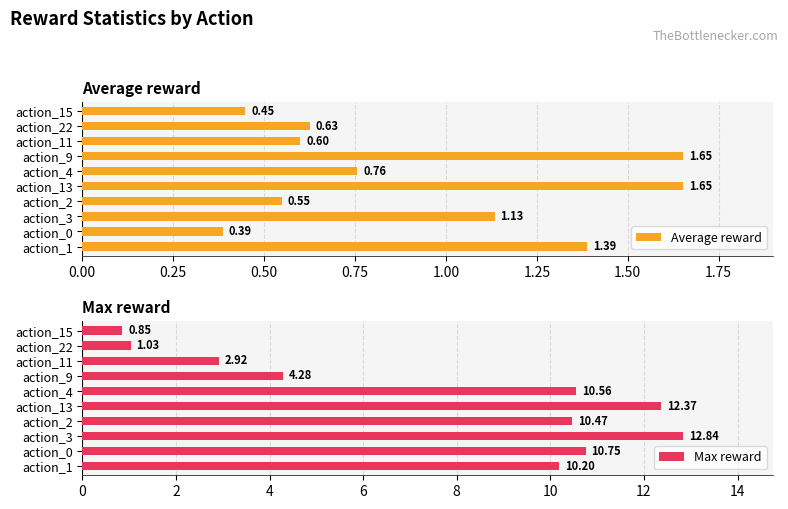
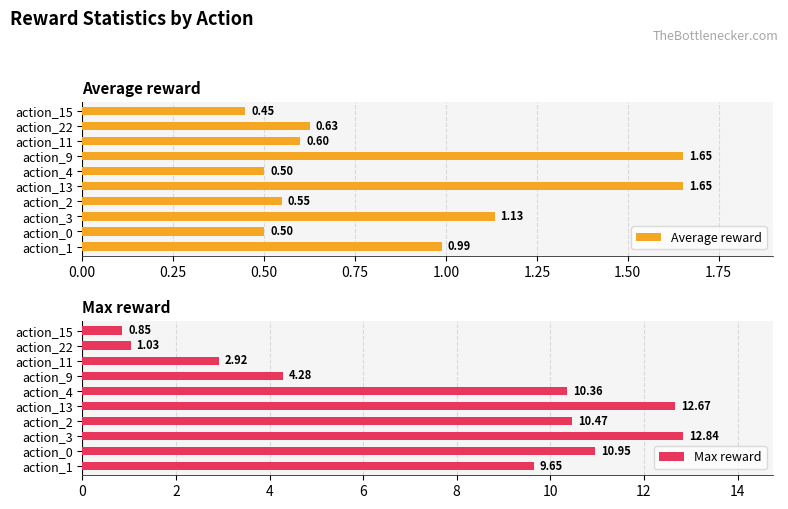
Average reward, action_4: 0.76 -> 0.50
Average reward, action_0: 0.39 -> 0.50
Average reward, action_1: 1.39 -> 0.99
Max reward, action_4: 10.56 -> 10.36
Max reward, action_13: 12.37 -> 12.67
Max reward, action_0: 10.75 -> 10.95
Max reward, action_1: 10.20 -> 9.65
